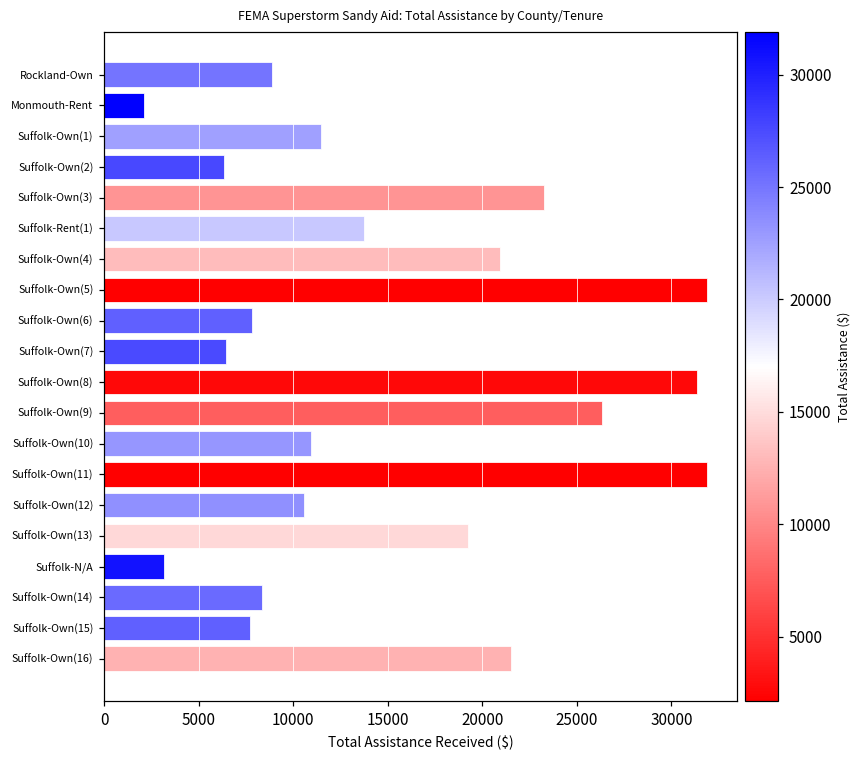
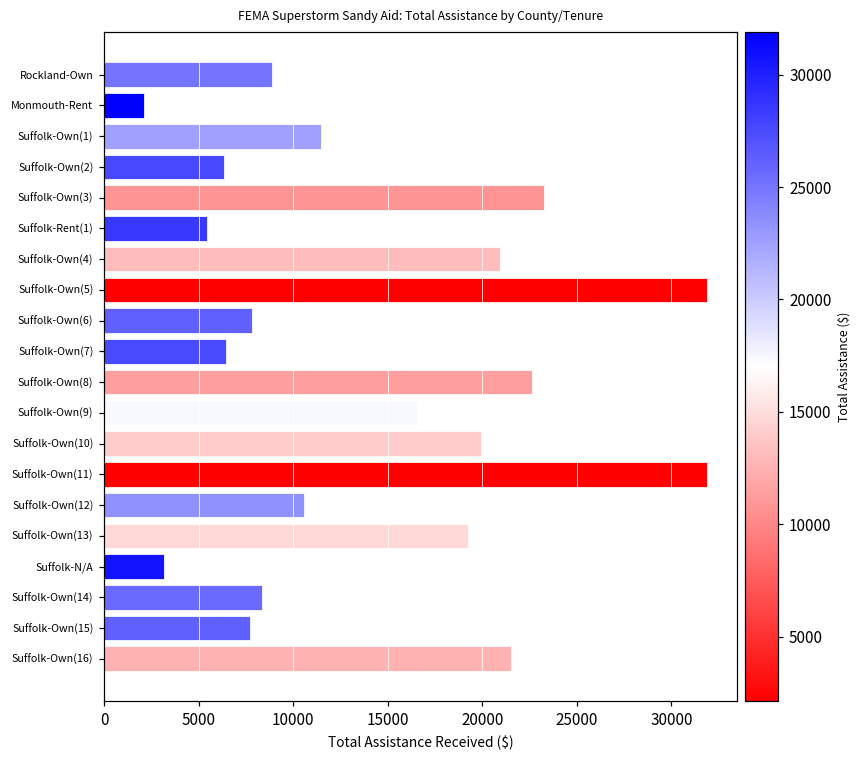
Suffolk-Rent(1): 13800 -> 5400
Suffolk-Own(8): 31400 -> 22600
Suffolk-Own(9): 26300 -> 16500
Suffolk-Own(10): 10900 -> 19900
